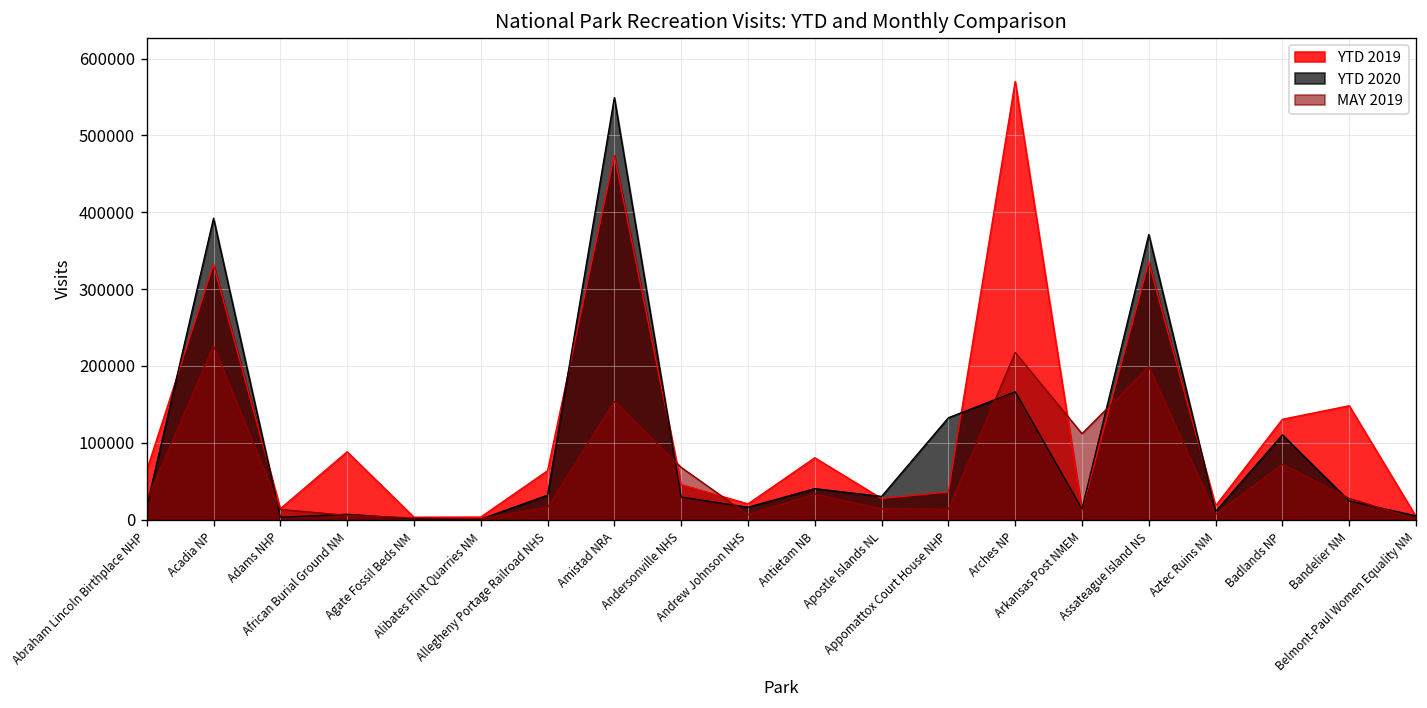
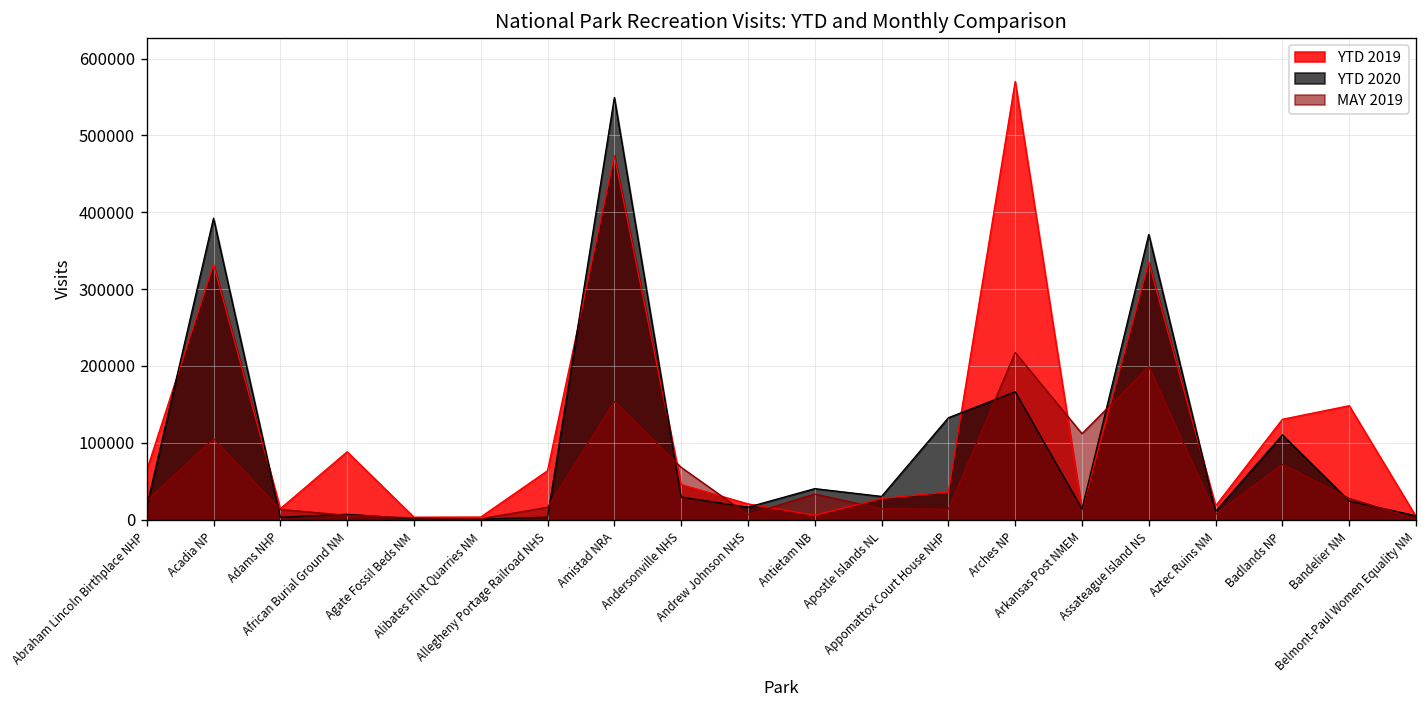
MAY 2019, Acadia NP: 230000 -> 110000
YTD 2020, Allegheny Portage Railroad NHS: 30000 -> 0
YTD 2019, Antietam NB: 80000 -> 10000
